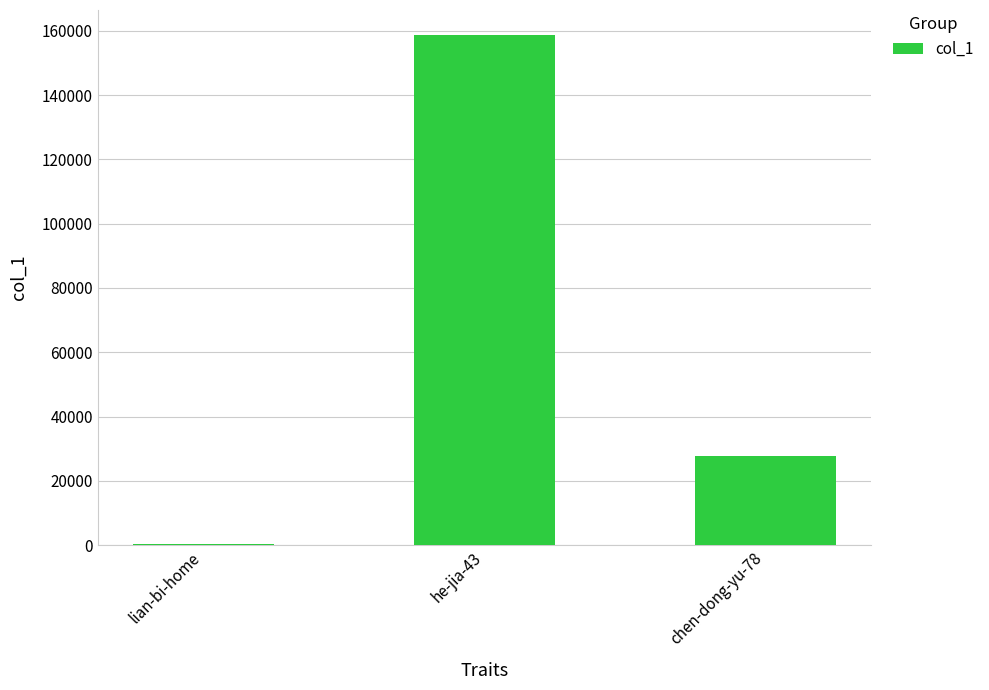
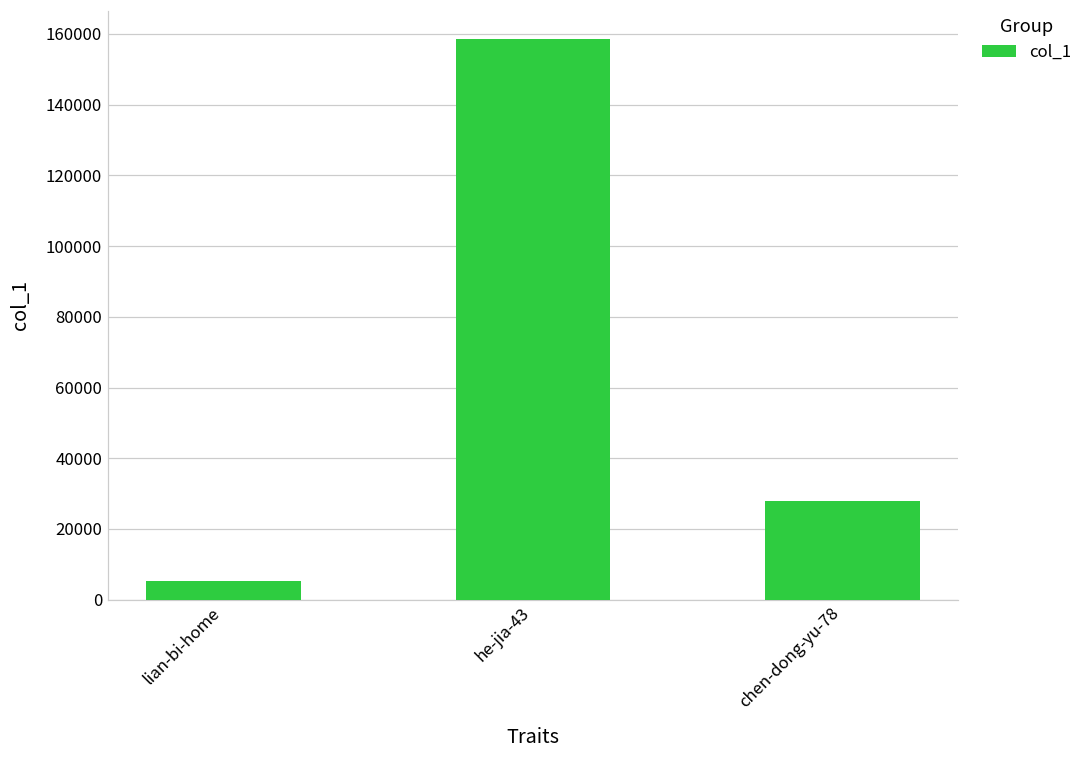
lian-bi-home: 0 -> 5000
